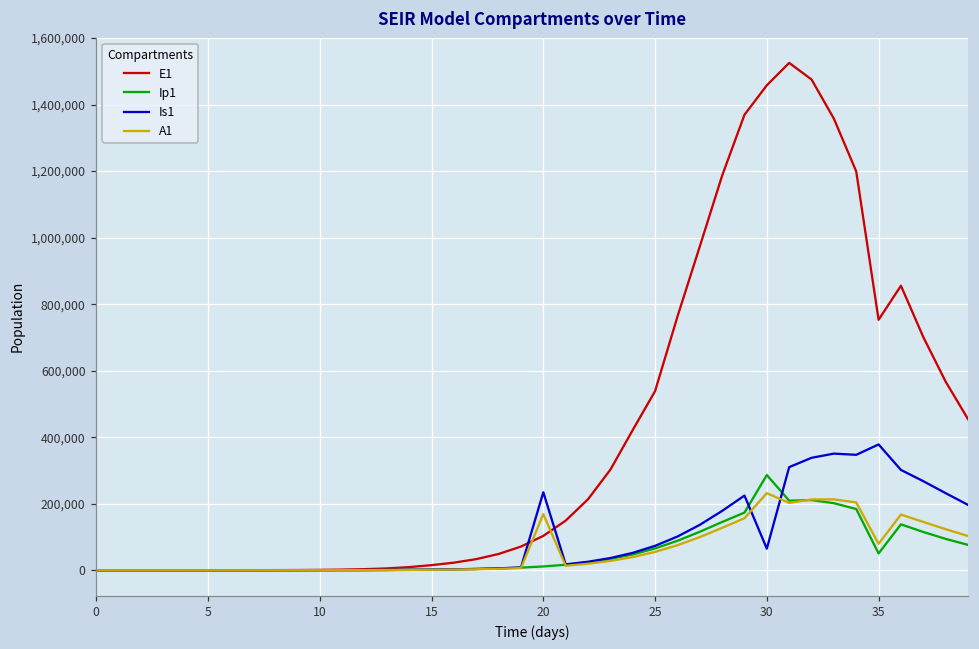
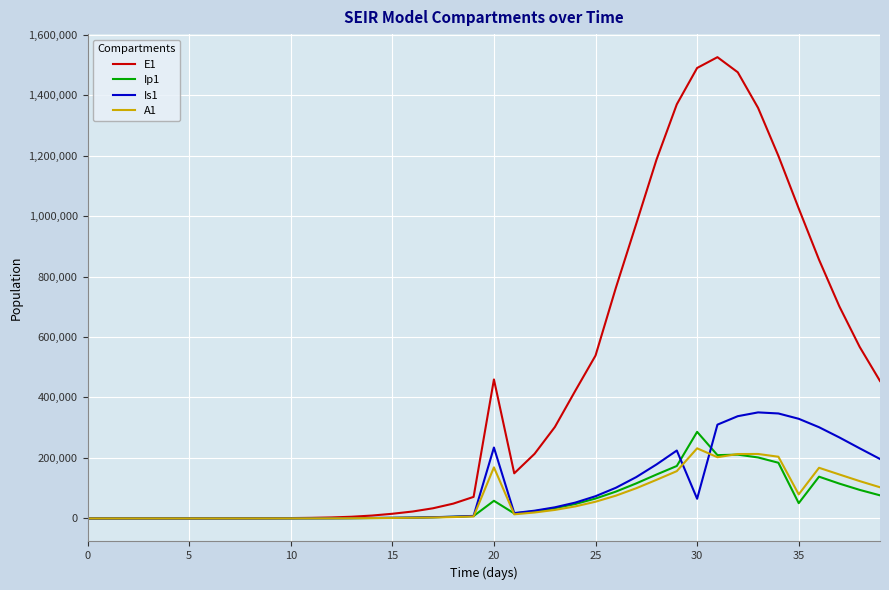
E1, 20: 100,000 -> 460,000
Ip1, 20: 10,000 -> 60,000
E1, 30: 1,460,000 -> 1,490,000
E1, 35: 750,000 -> 1,030,000
Is1, 35: 380,000 -> 330,000
